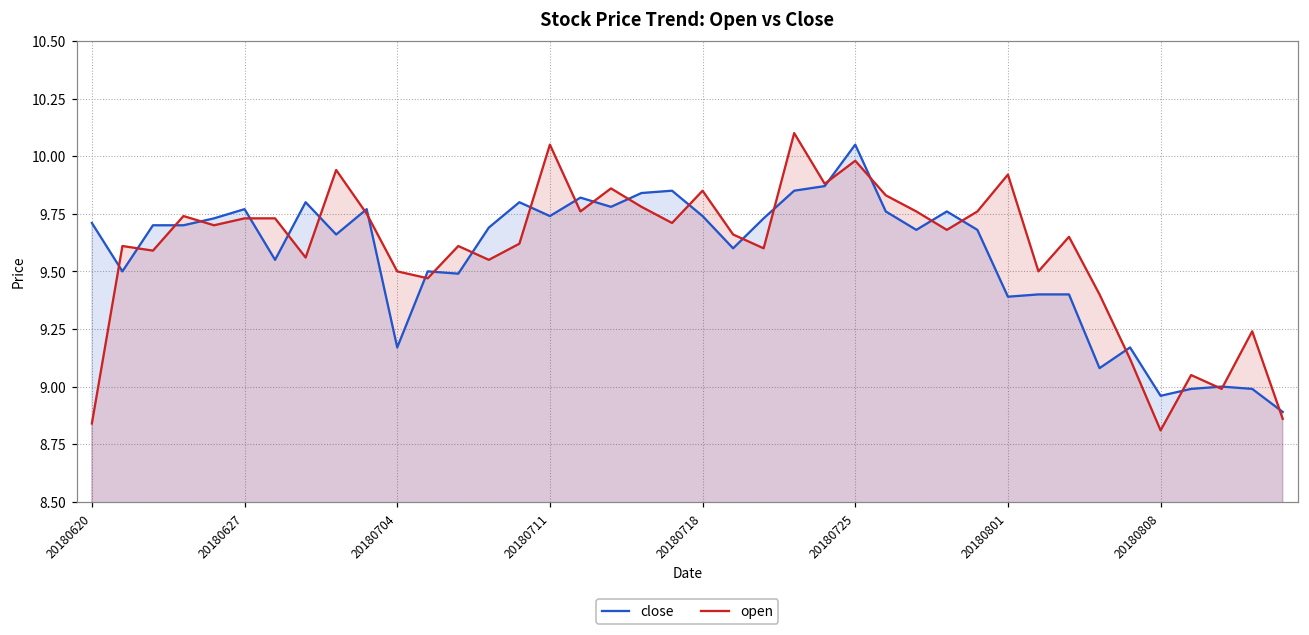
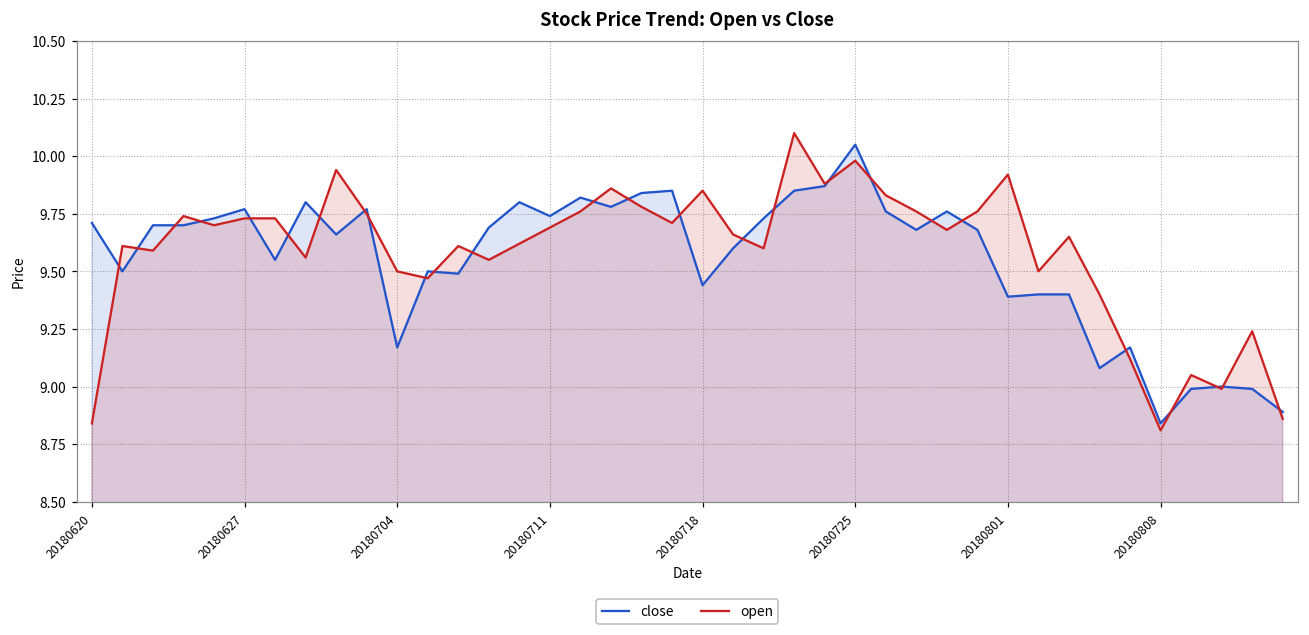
open, 20180711: 10.05 -> 9.69
close, 20180718: 9.74 -> 9.44
close, 20180808: 8.96 -> 8.84
